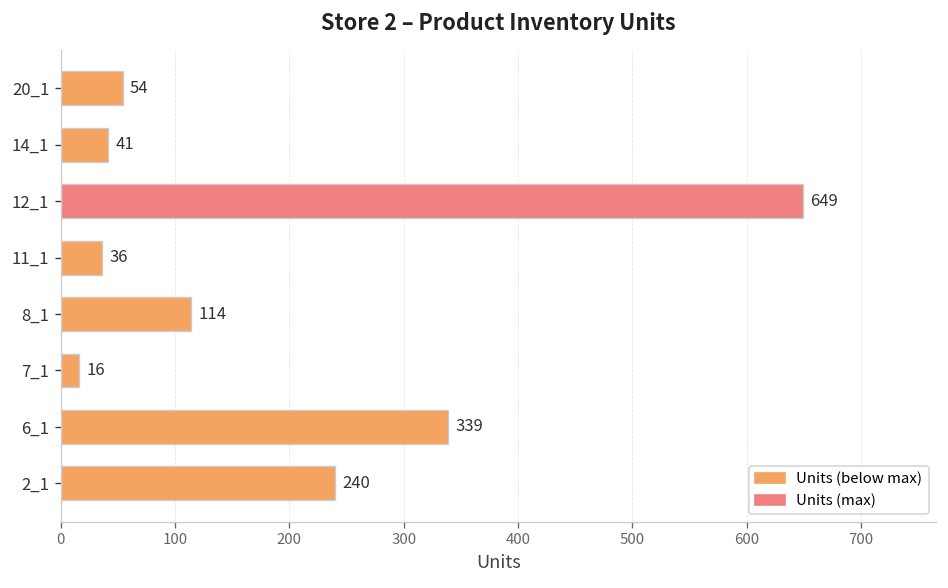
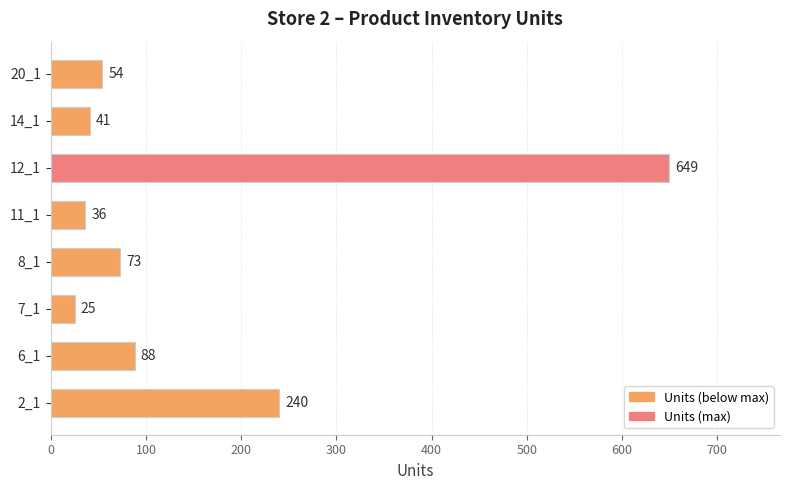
8_1: 114 -> 73
7_1: 16 -> 25
6_1: 339 -> 88
